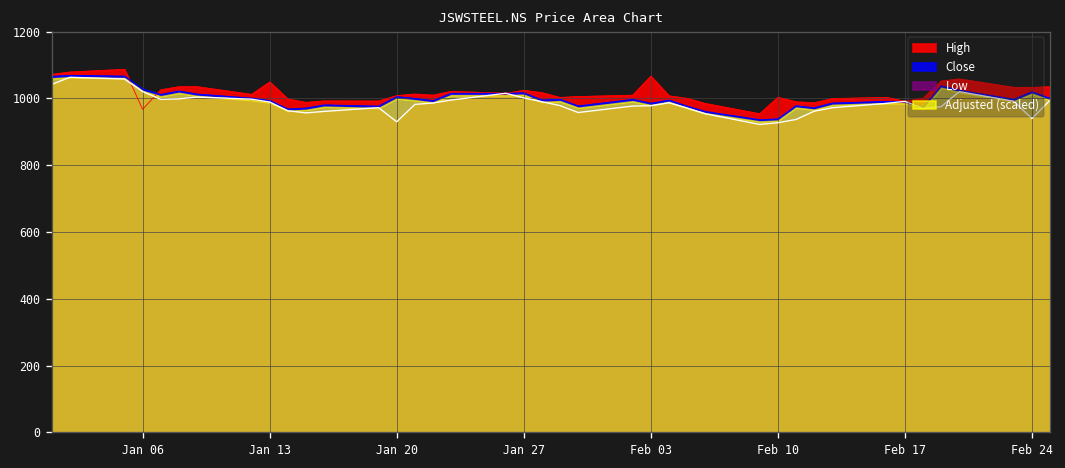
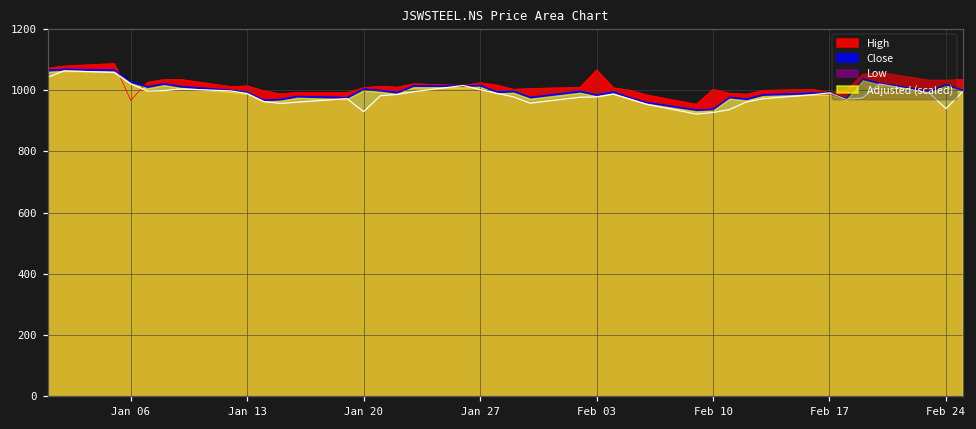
High, Jan 13: 1050 -> 1010
